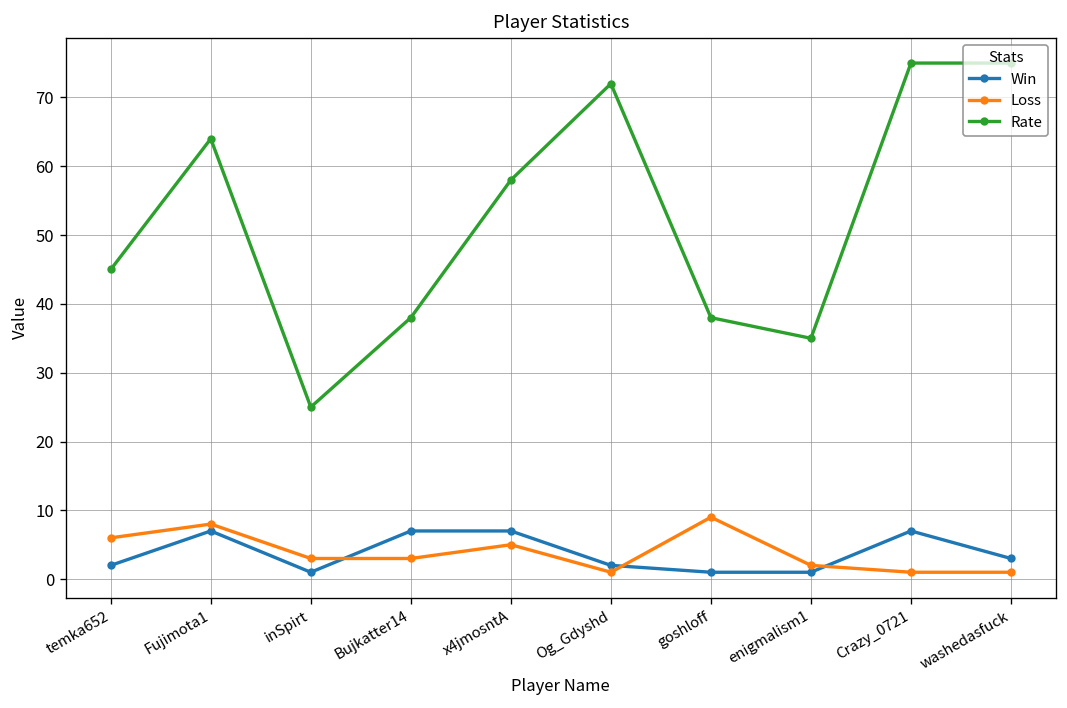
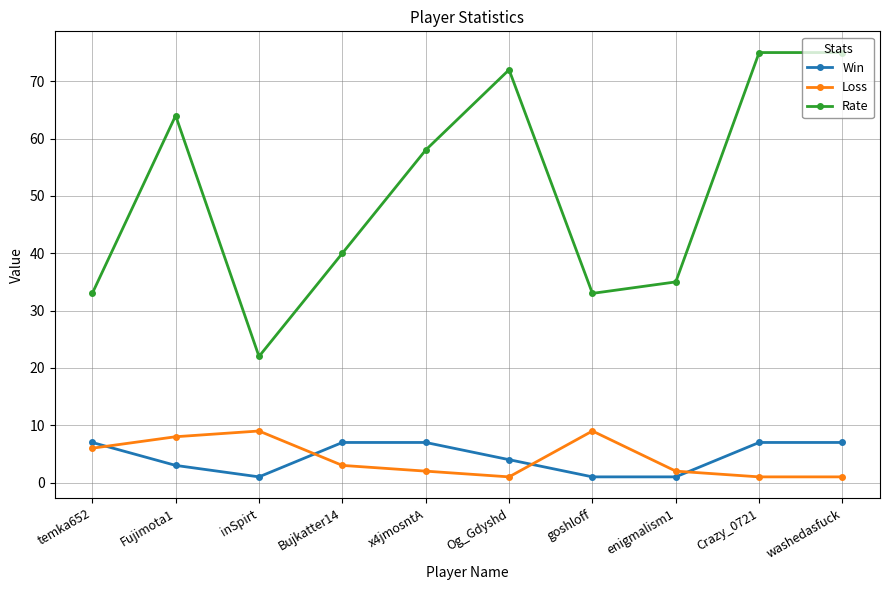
Win, temka652: 2 -> 7
Rate, temka652: 45 -> 33
Win, Fujimota1: 7 -> 3
Loss, inSpirt: 3 -> 9
Rate, inSpirt: 25 -> 22
Rate, Bujkatter14: 38 -> 40
Loss, x4jmosntA: 5 -> 2
Win, Og_Gdyshd: 2 -> 4
Rate, goshloff: 38 -> 33
Win, washedasfuck: 3 -> 7
